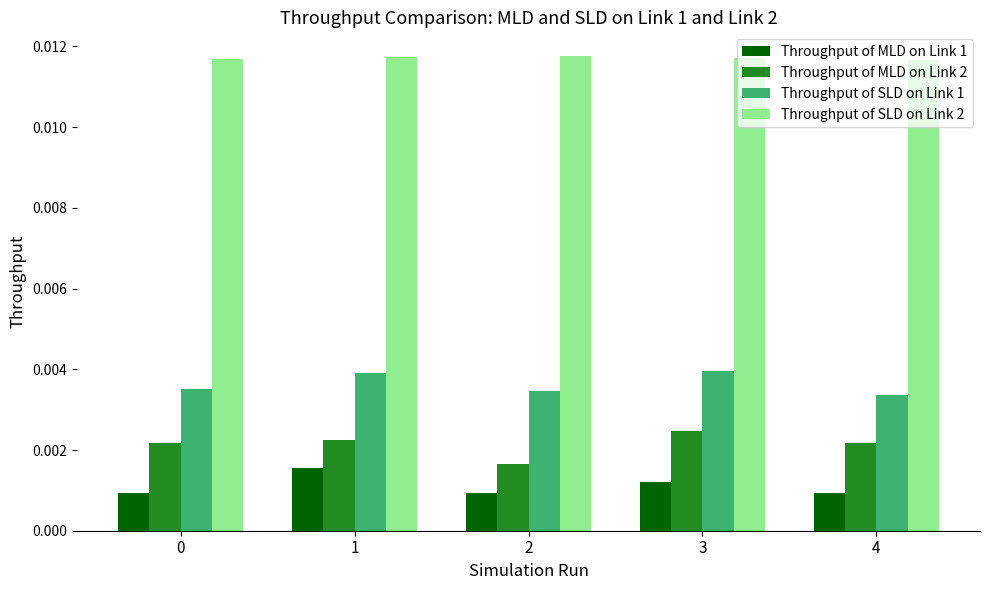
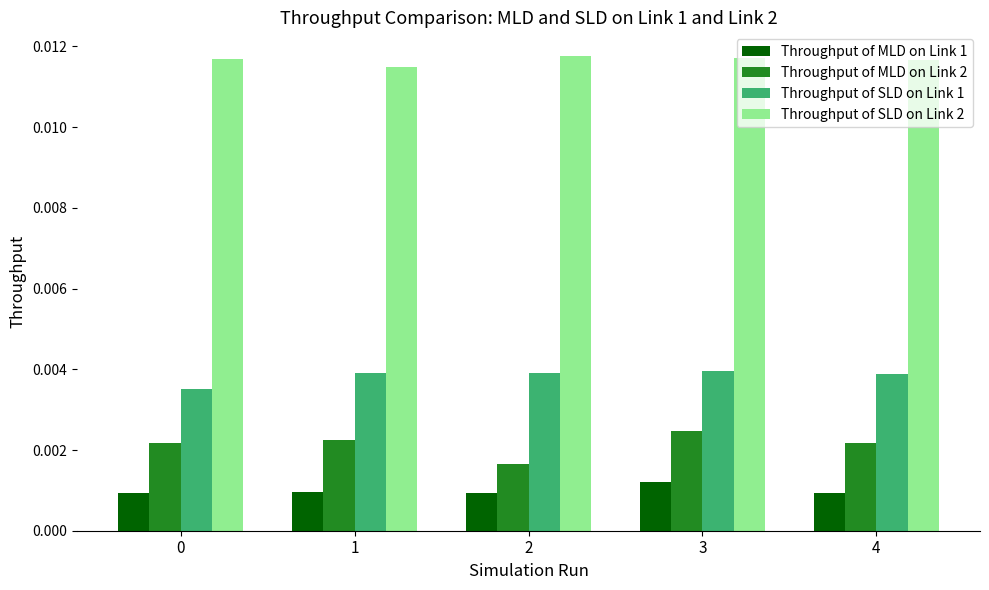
Throughput of MLD on Link 1, 1: 0.0015 -> 0.0010
Throughput of SLD on Link 2, 1: 0.0117 -> 0.0115
Throughput of SLD on Link 1, 2: 0.0035 -> 0.0039
Throughput of SLD on Link 1, 4: 0.0034 -> 0.0039
